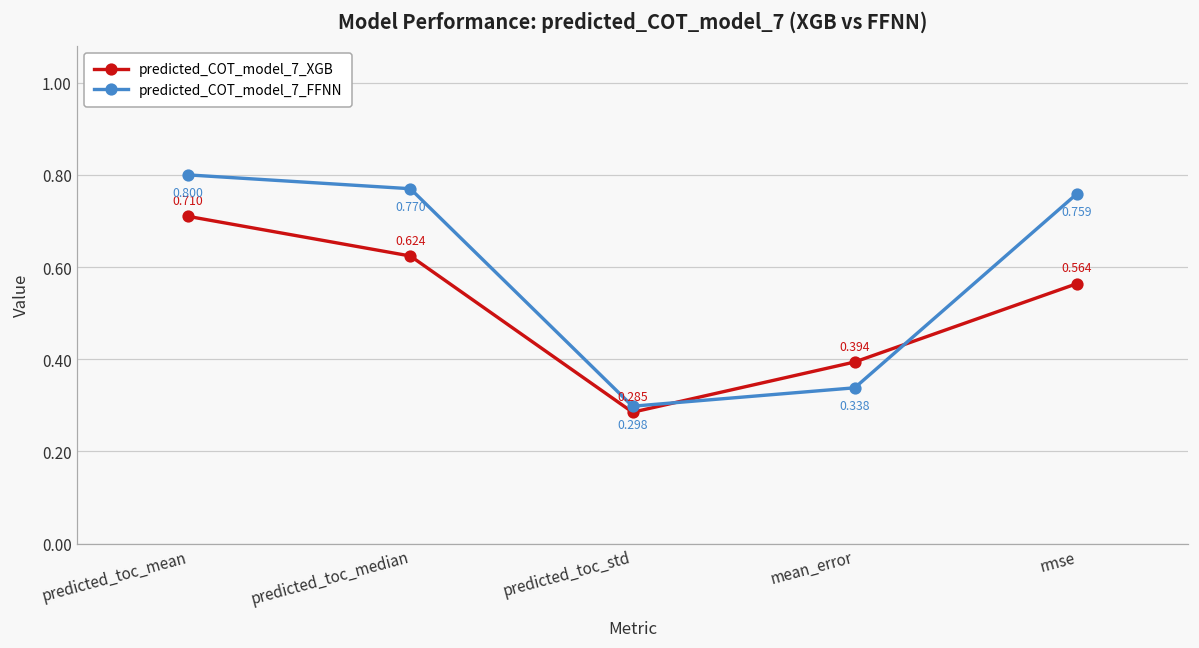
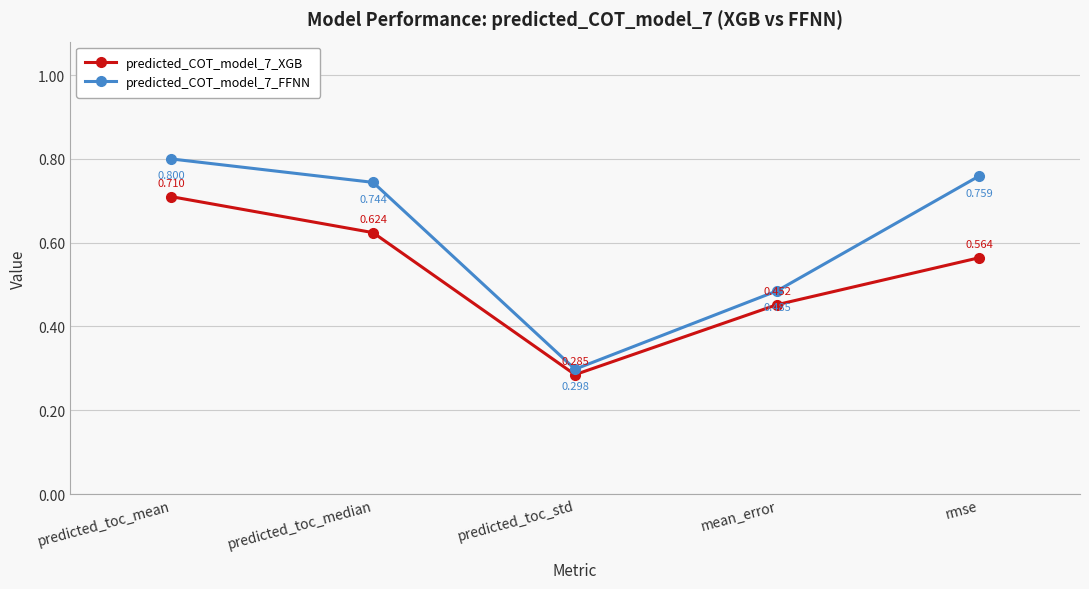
predicted_COT_model_7_FFNN, predicted_toc_median: 0.770 -> 0.744
predicted_COT_model_7_XGB, mean_error: 0.394 -> 0.452
predicted_COT_model_7_FFNN, mean_error: 0.338 -> 0.485
